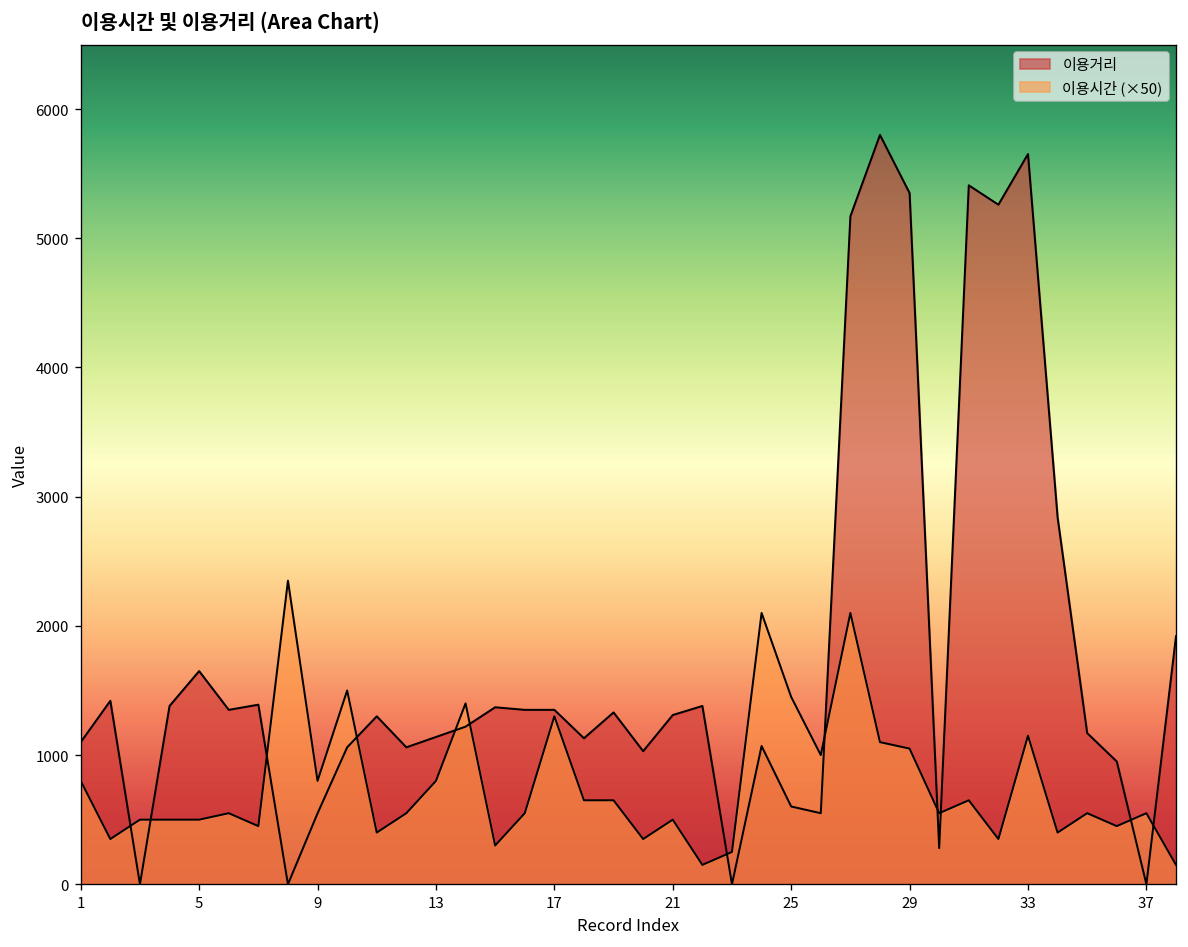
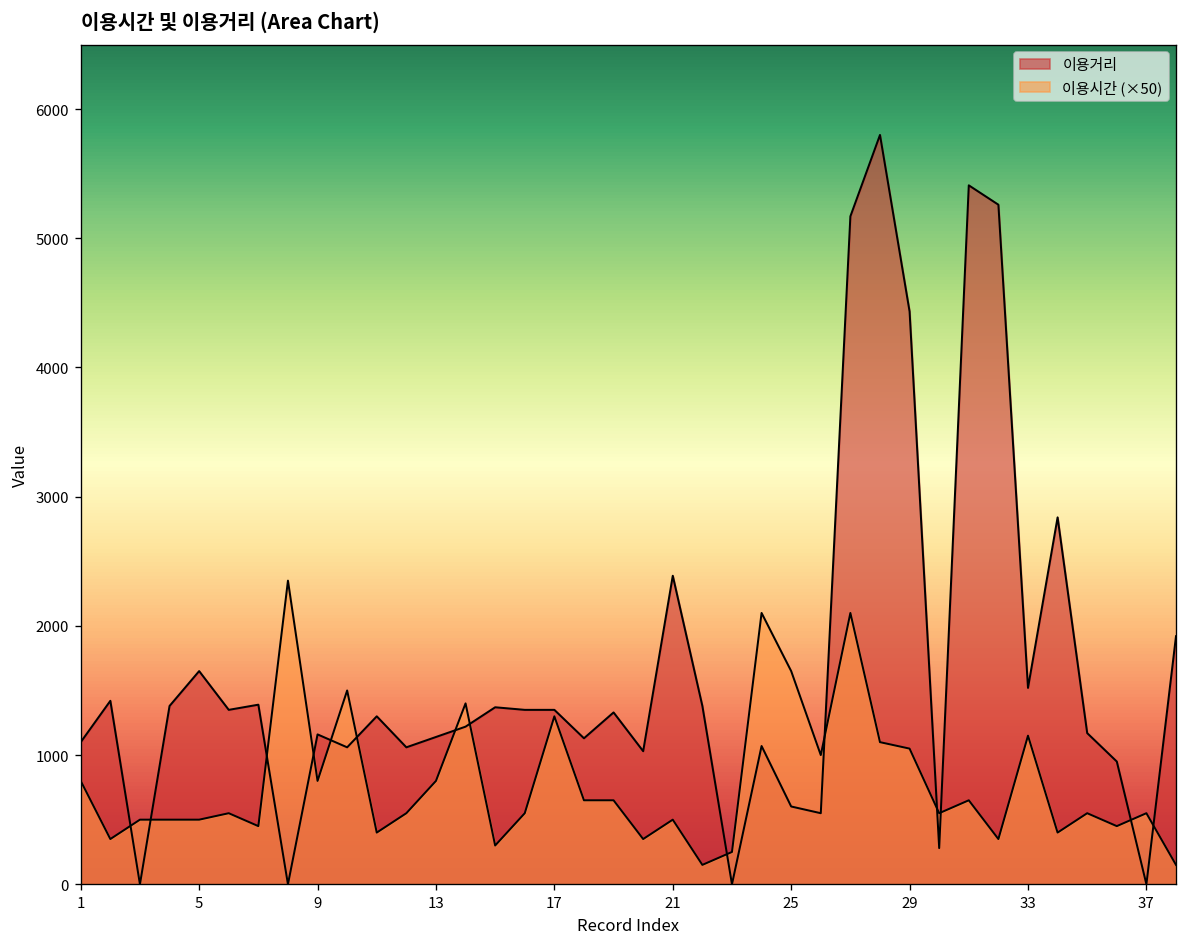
이용거리, 9: 550 -> 1160
이용거리, 21: 1310 -> 2390
이용시간 (×50), 25: 1450 -> 1650
이용거리, 29: 5350 -> 4430
이용거리, 33: 5650 -> 1520
